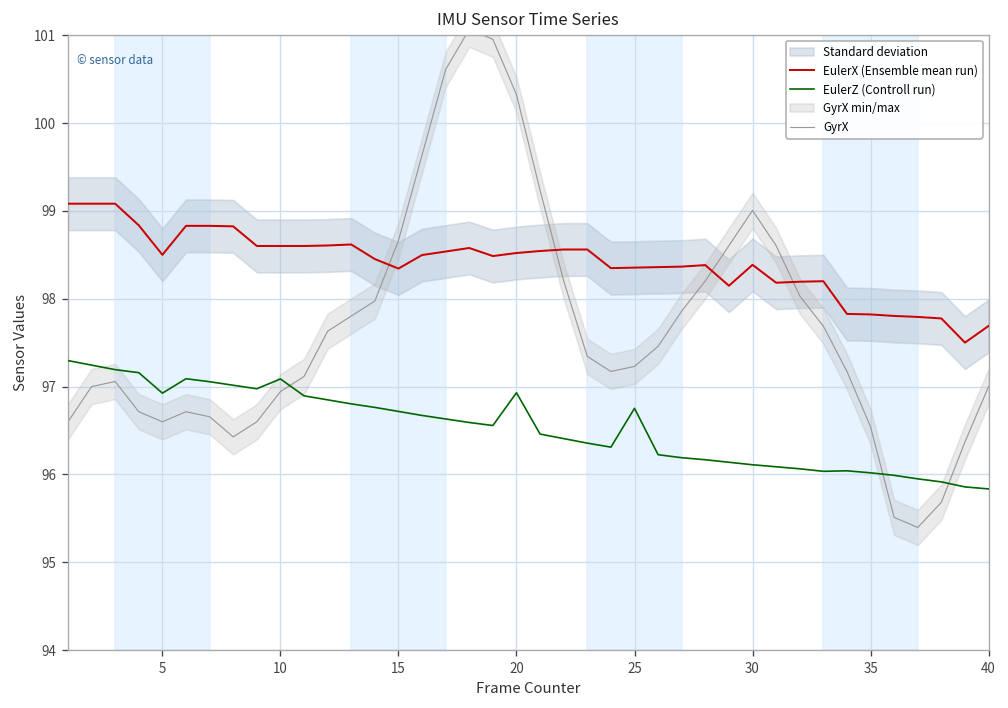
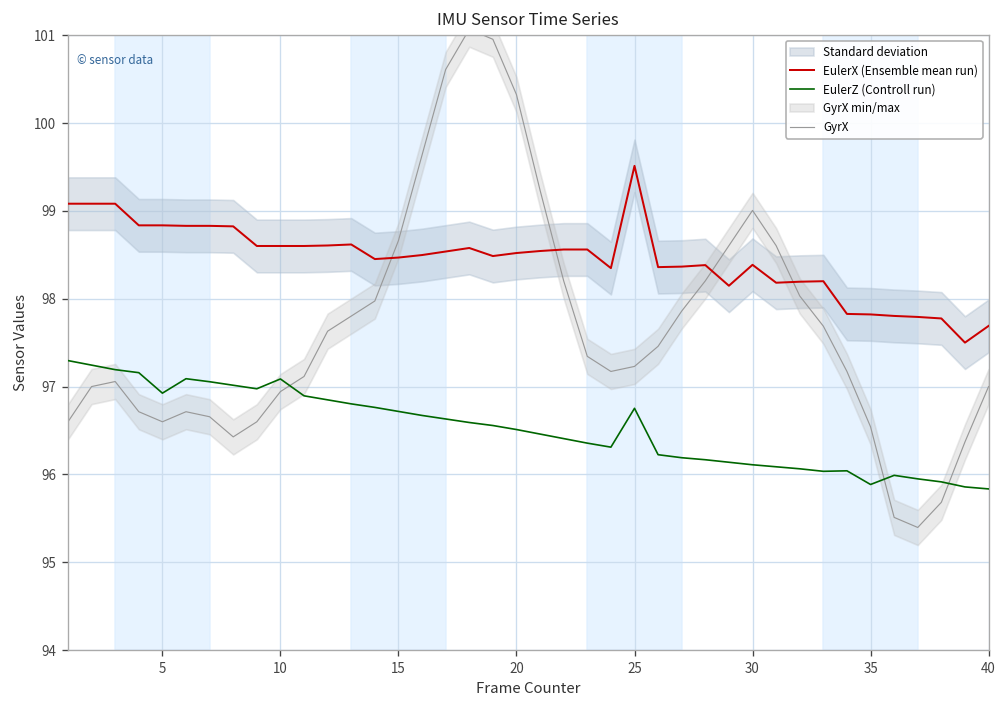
EulerX (Ensemble mean run), 5: 98.5 -> 98.8
EulerX (Ensemble mean run), 15: 98.3 -> 98.5
EulerZ (Controll run), 20: 96.9 -> 96.5
EulerX (Ensemble mean run), 25: 98.4 -> 99.5
EulerZ (Controll run), 35: 96.0 -> 95.9
